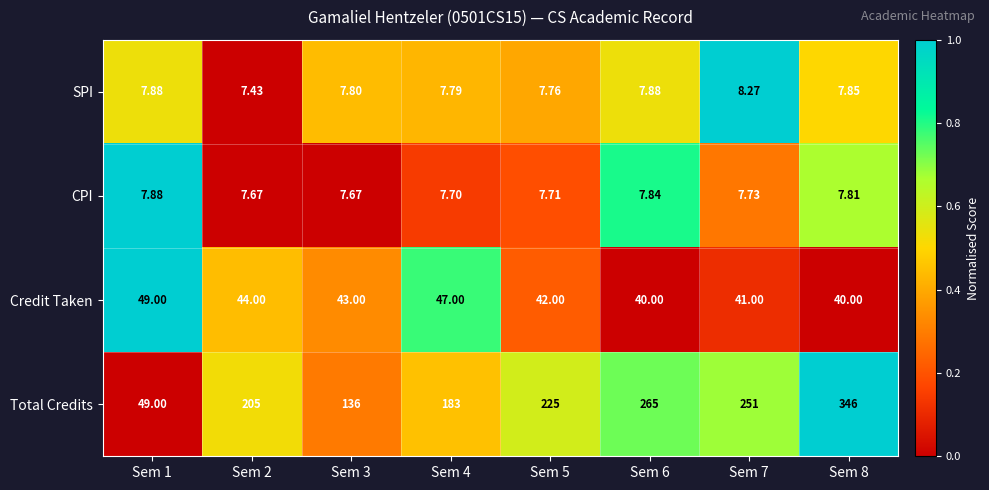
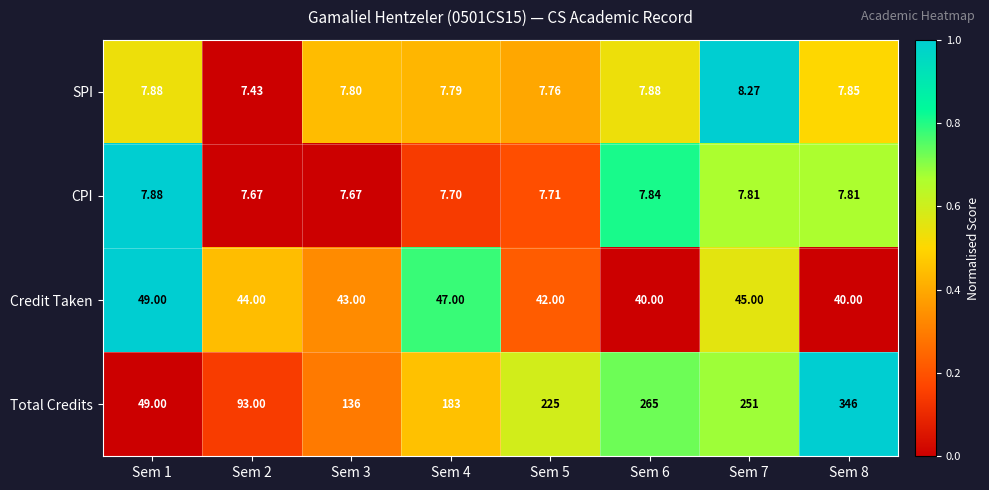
CPI, Sem 7: 7.73 -> 7.81
Credit Taken, Sem 7: 41.00 -> 45.00
Total Credits, Sem 2: 205 -> 93.00
